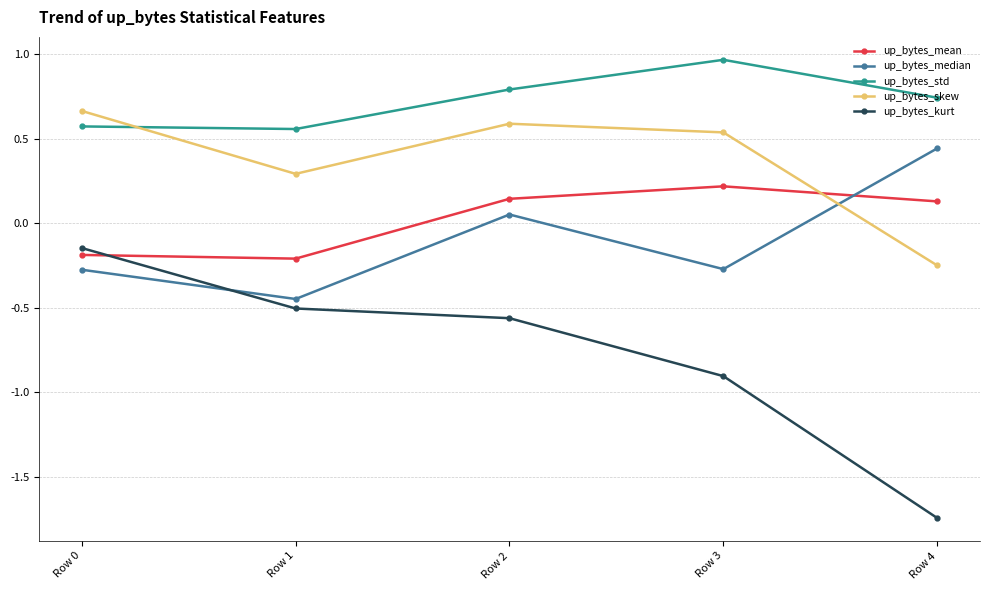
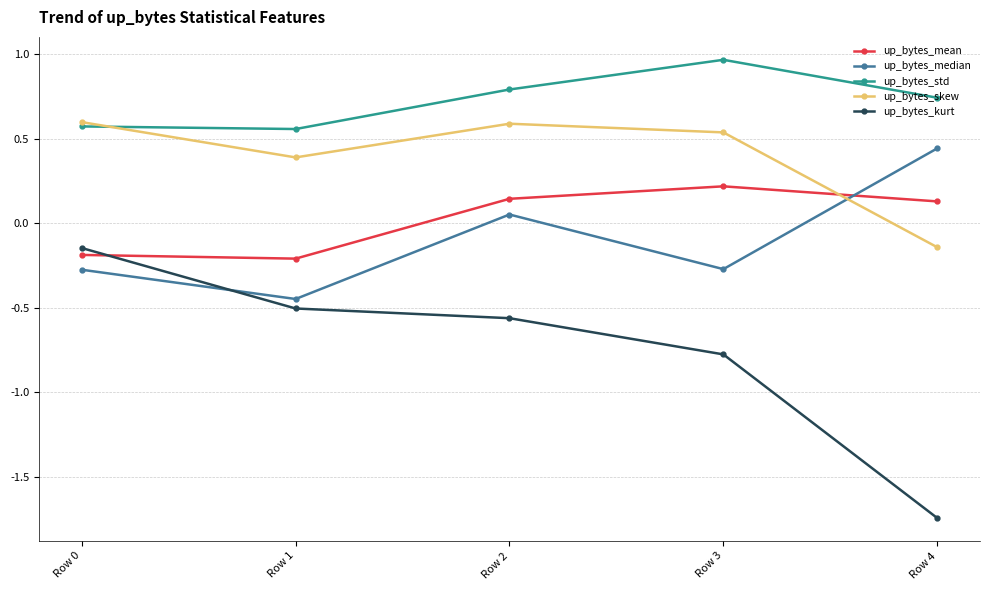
up_bytes_skew, Row 0: 0.67 -> 0.60
up_bytes_skew, Row 1: 0.29 -> 0.39
up_bytes_kurt, Row 3: -0.90 -> -0.78
up_bytes_skew, Row 4: -0.25 -> -0.14
